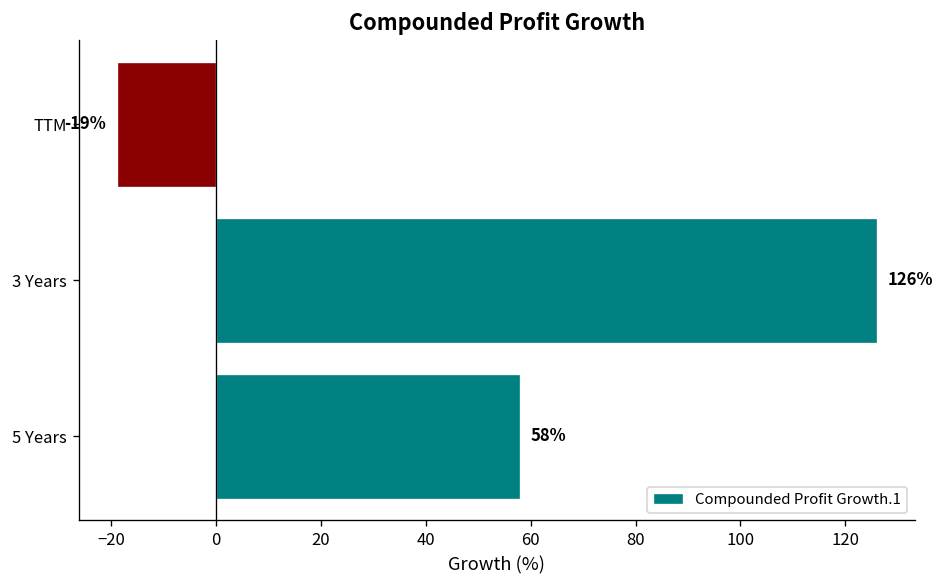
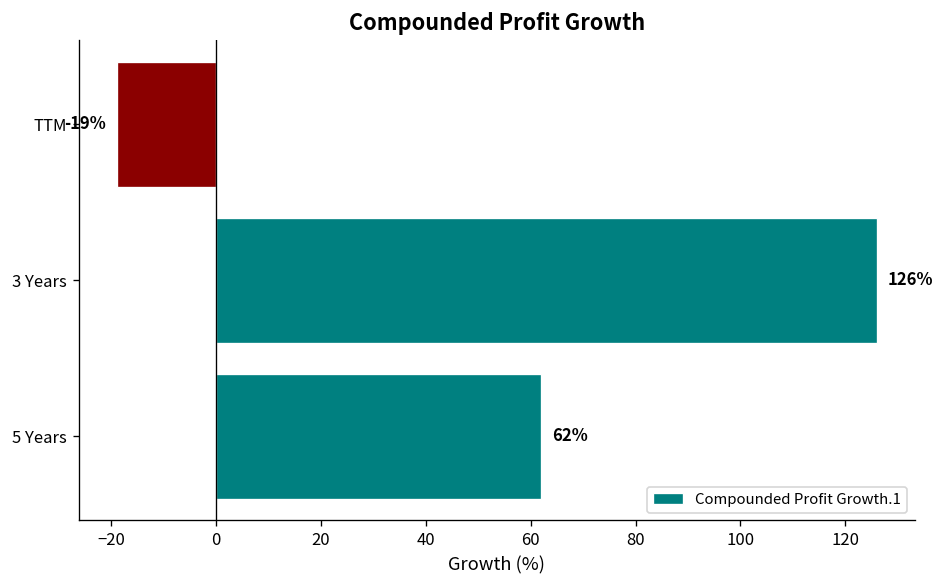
5 Years: 58% -> 62%
